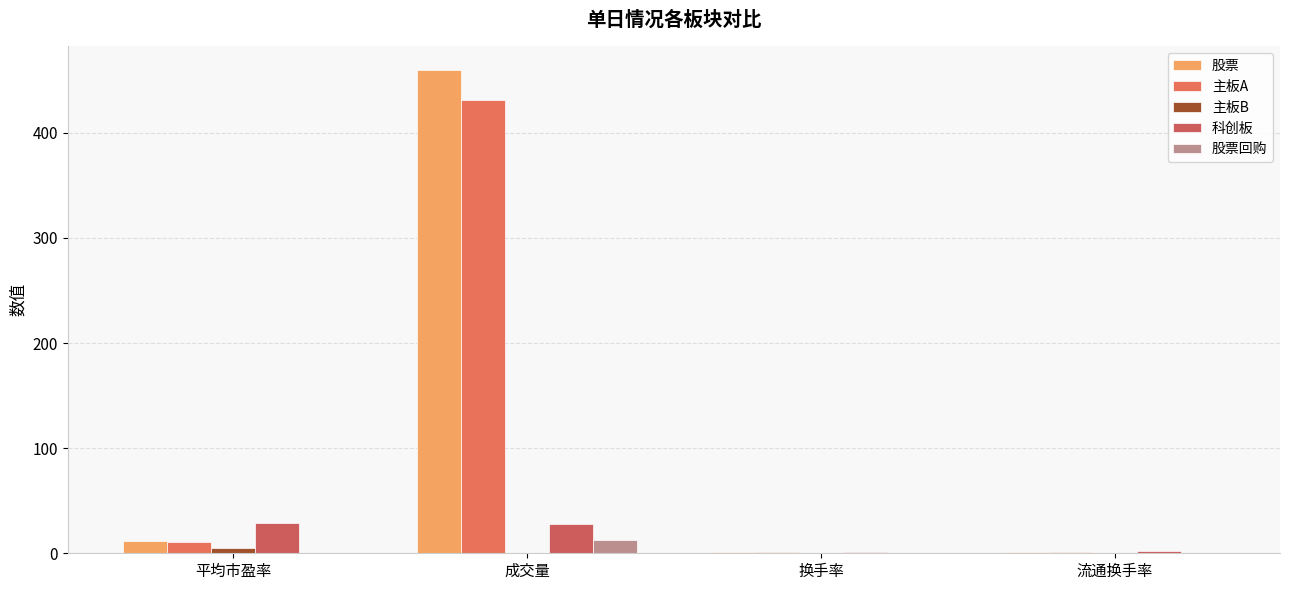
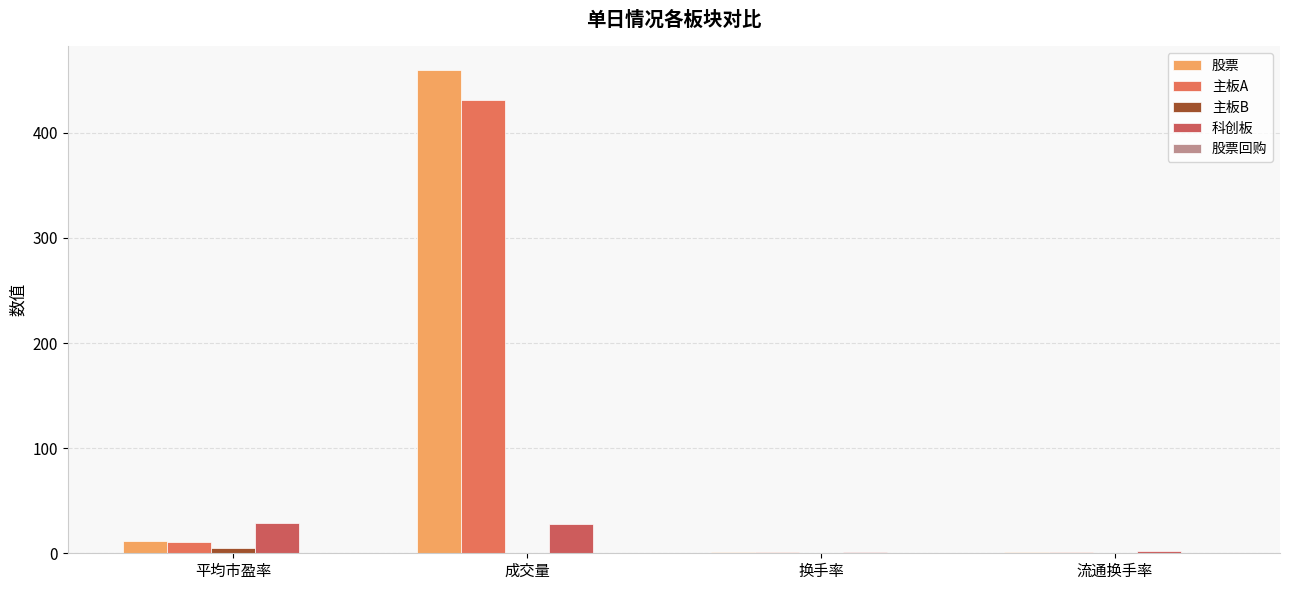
股票回购, 成交量: 13 -> 0
